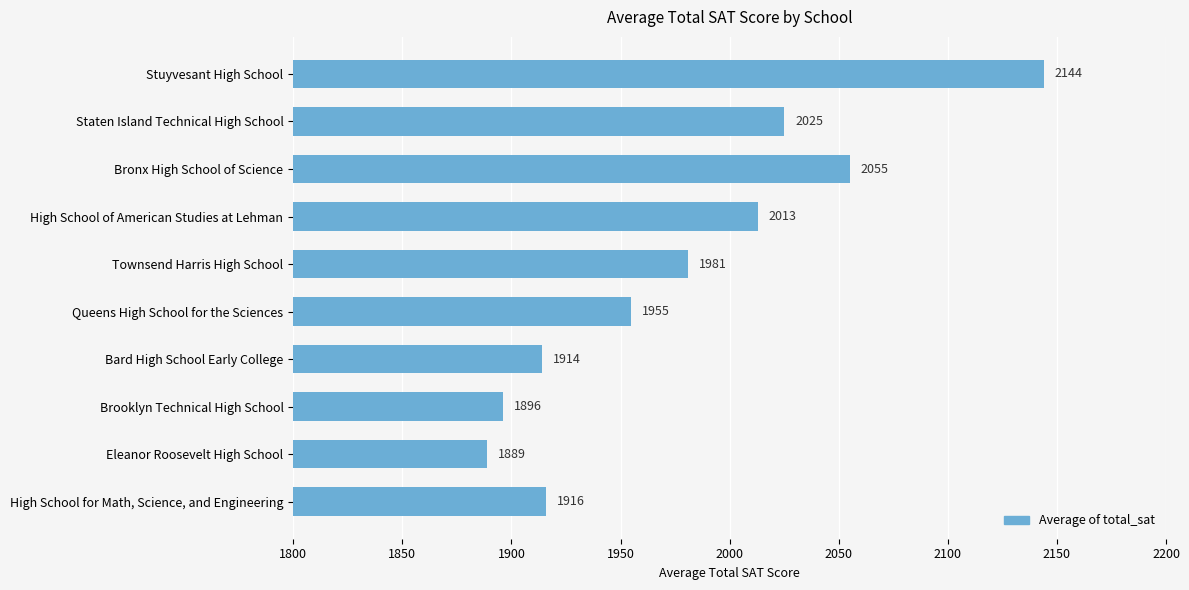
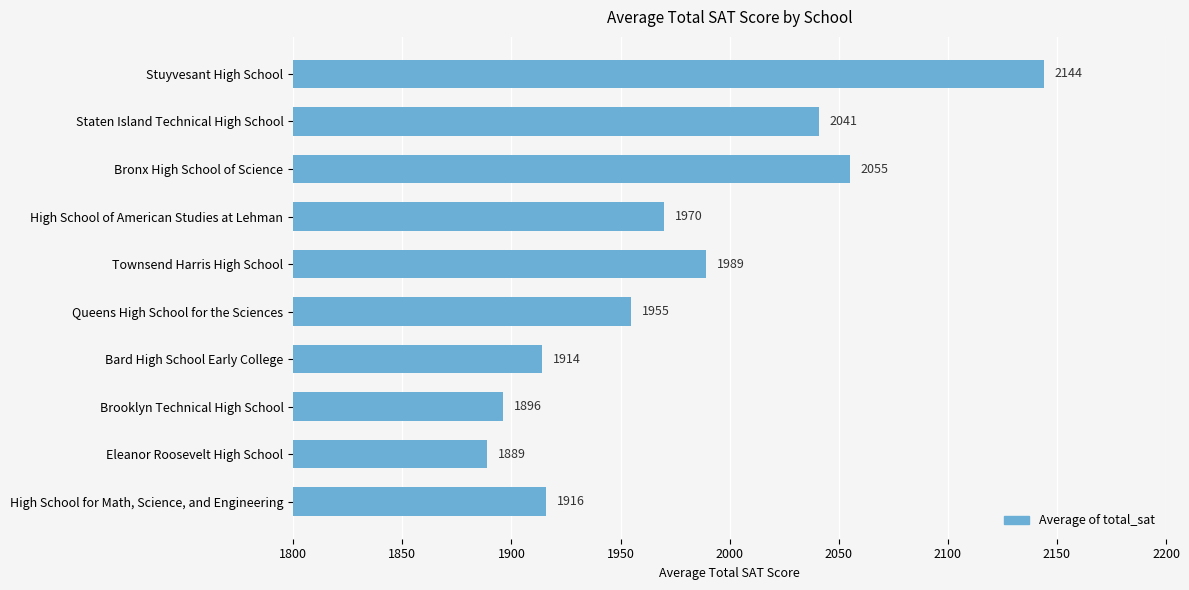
Staten Island Technical High School: 2025 -> 2041
High School of American Studies at Lehman: 2013 -> 1970
Townsend Harris High School: 1981 -> 1989
